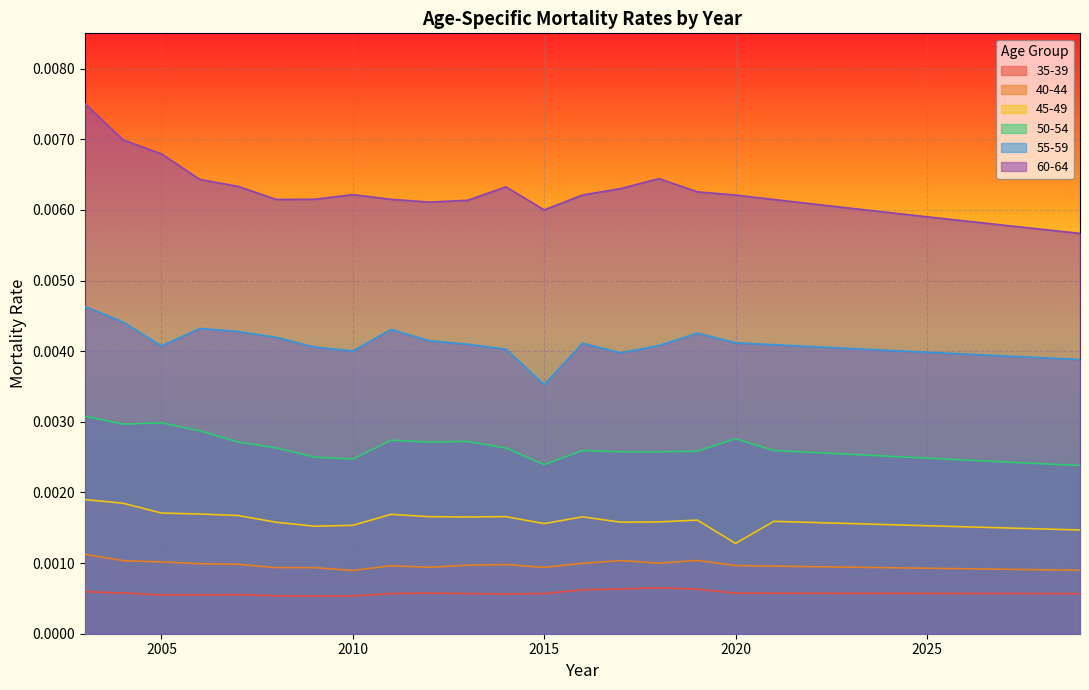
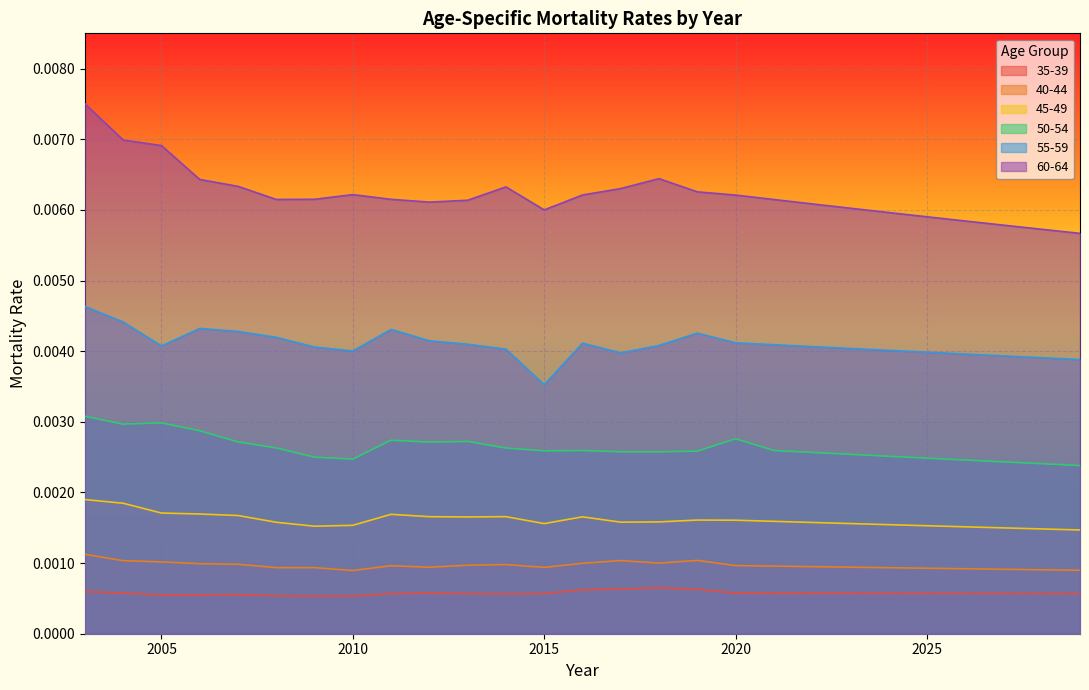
60-64, 2005: 0.0068 -> 0.0069
50-54, 2015: 0.0024 -> 0.0026
45-49, 2020: 0.0013 -> 0.0016
